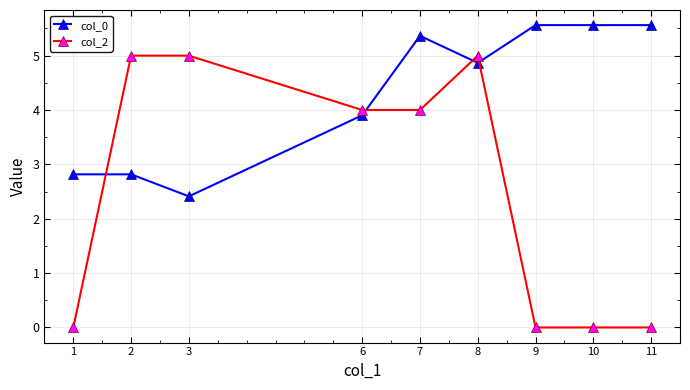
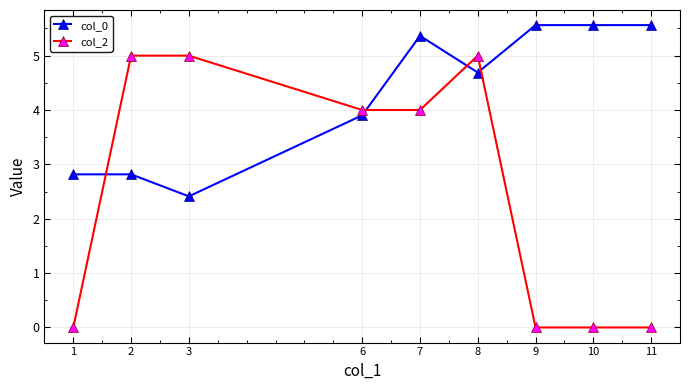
col_0, 8: 4.9 -> 4.7
